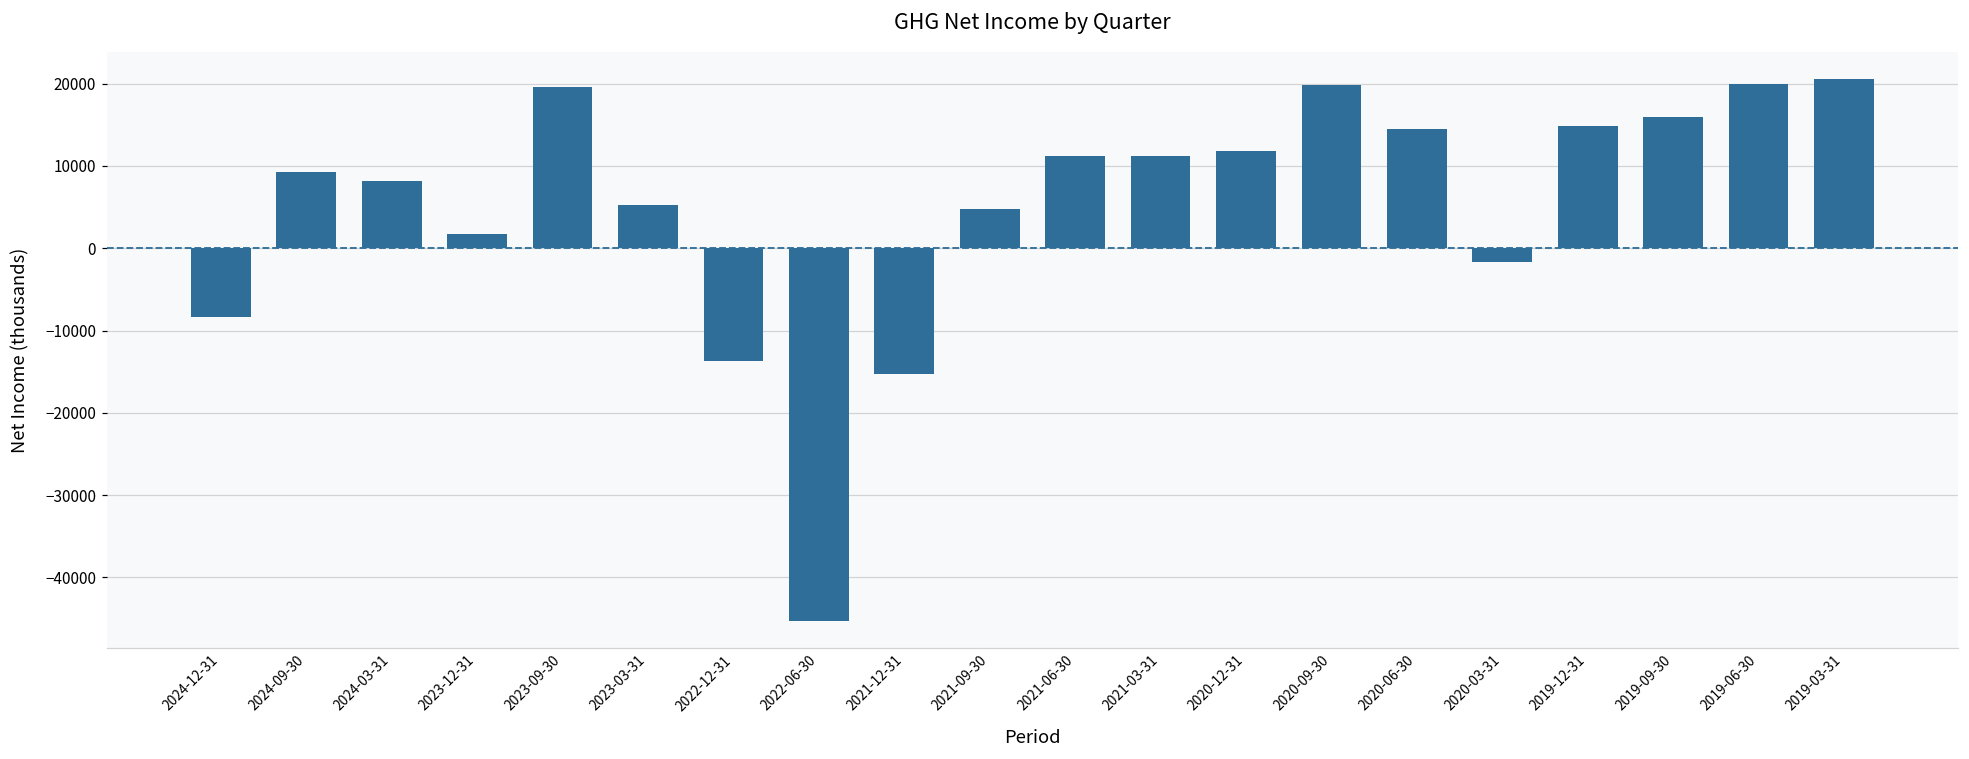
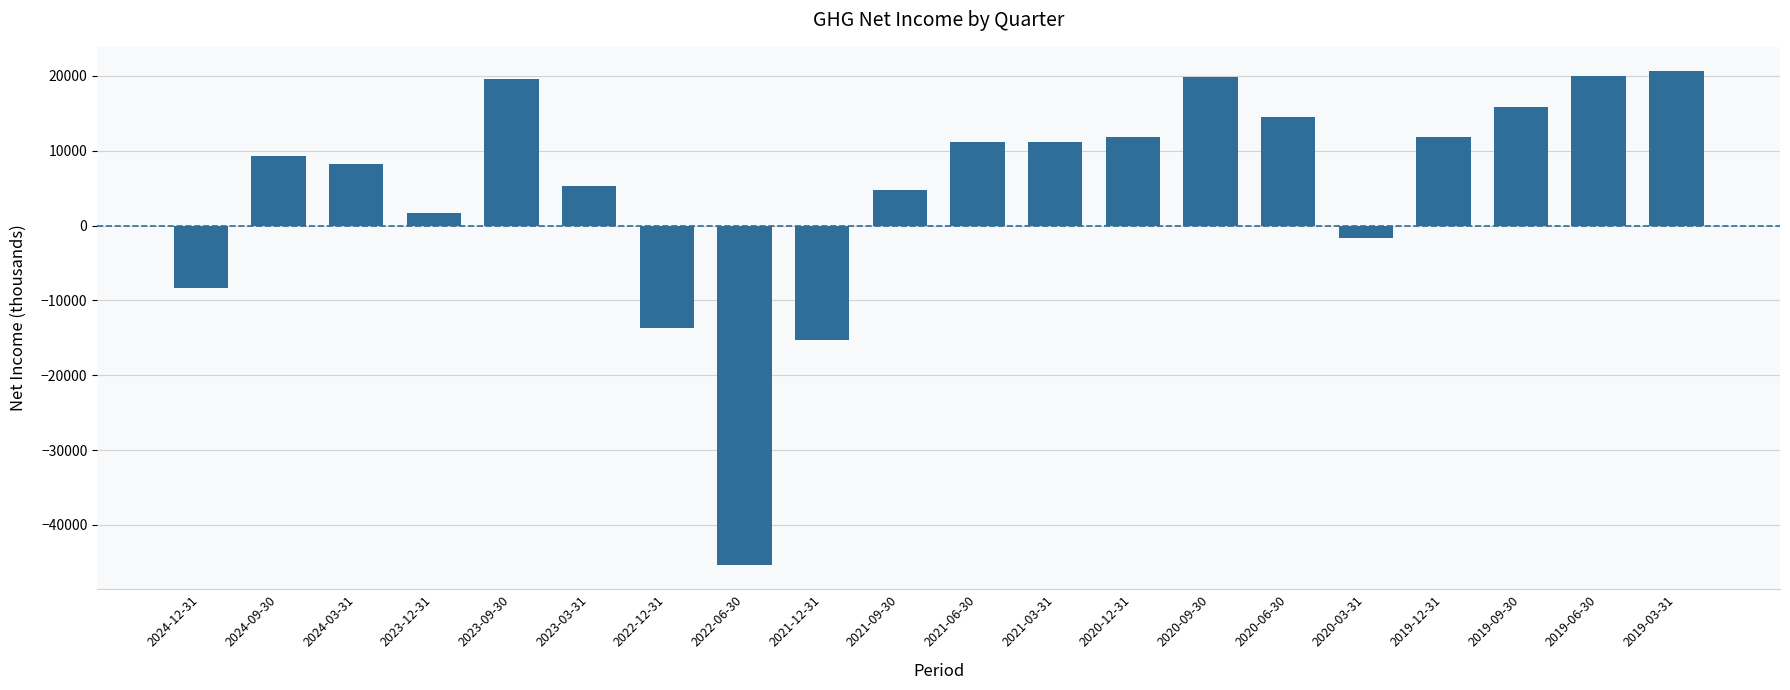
2019-12-31: 15000 -> 12000
